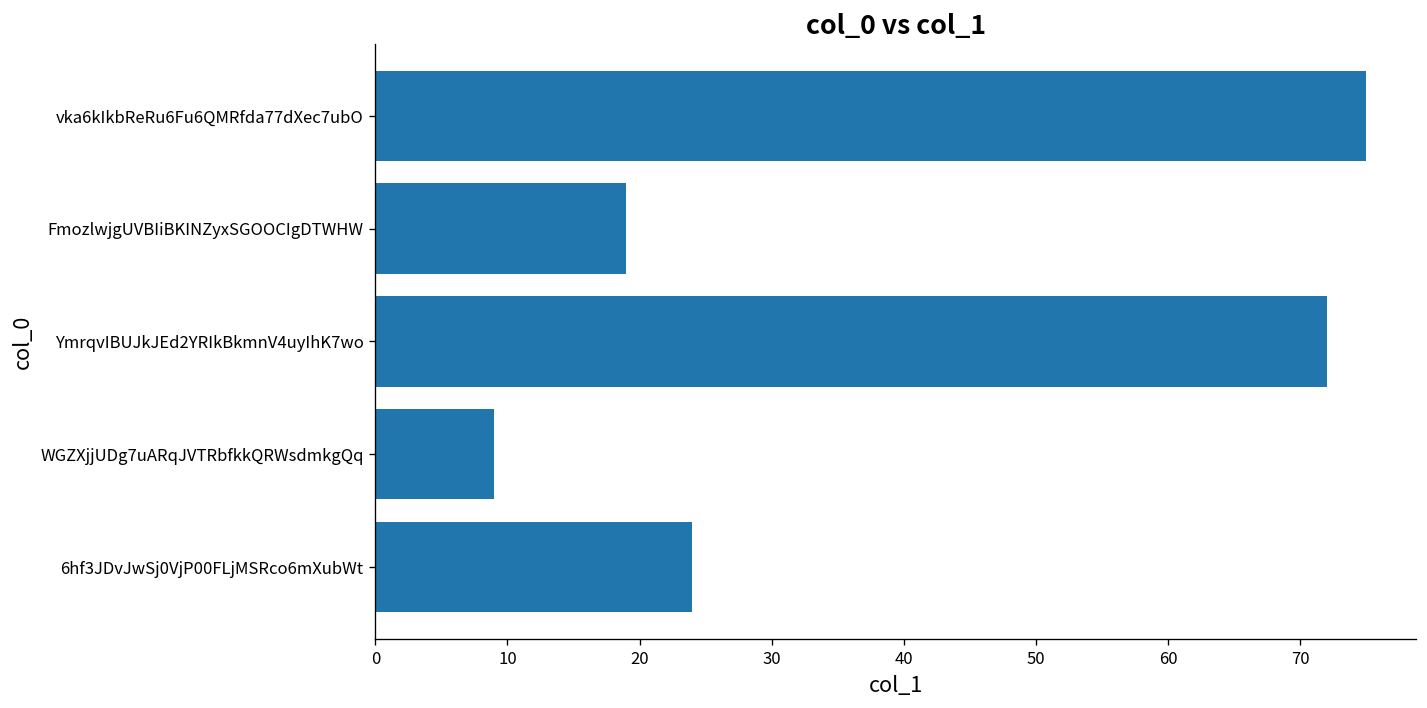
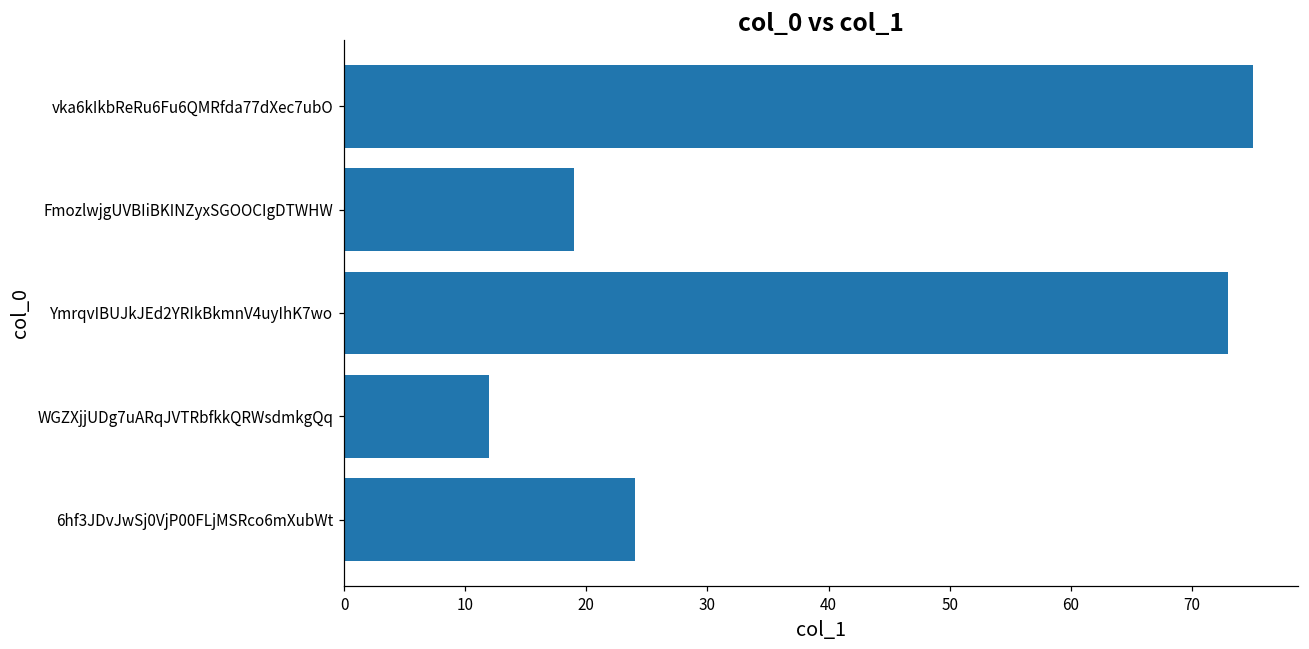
YmrqvIBUJkJEd2YRIkBkmnV4uyIhK7wo: 72 -> 73
WGZXjjUDg7uARqJVTRbfkkQRWsdmkgQq: 9 -> 12
